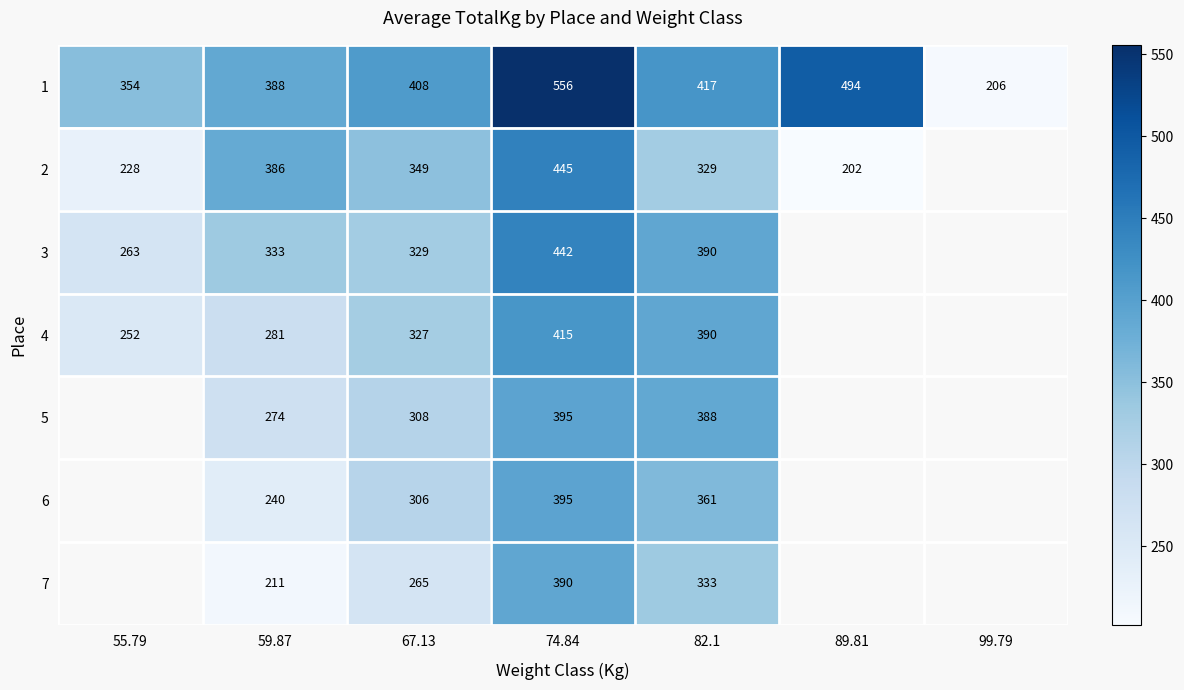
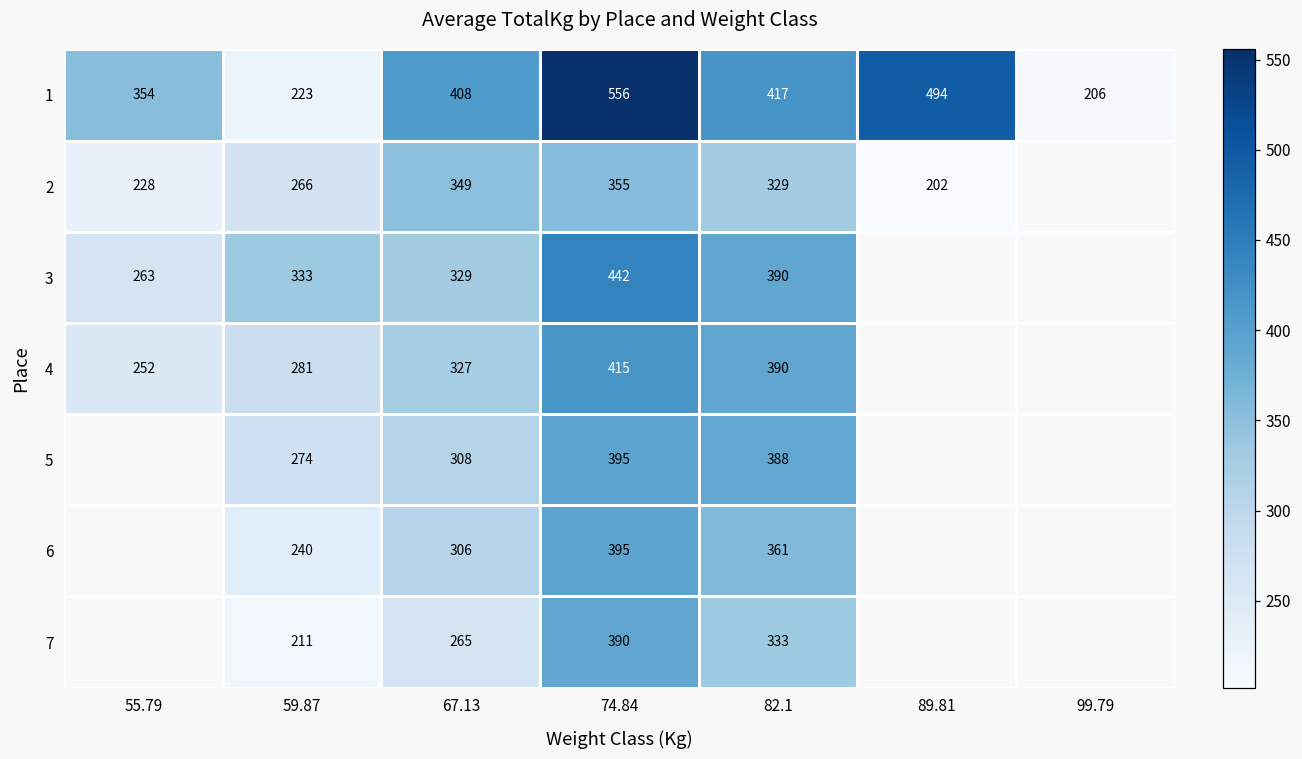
1, 59.87: 388 -> 223
2, 59.87: 386 -> 266
2, 74.84: 445 -> 355
